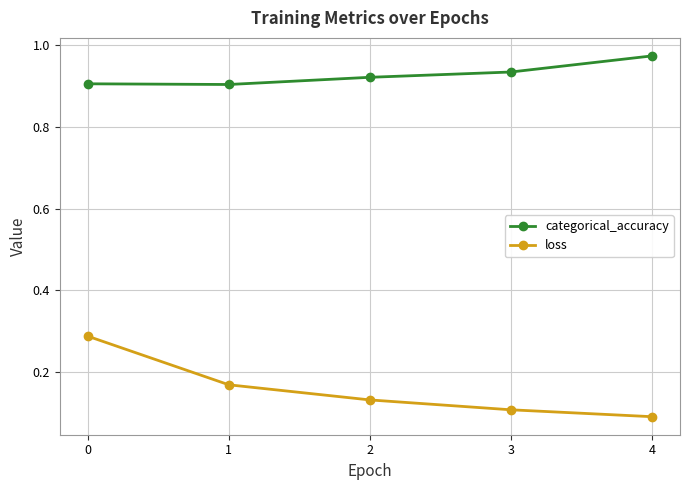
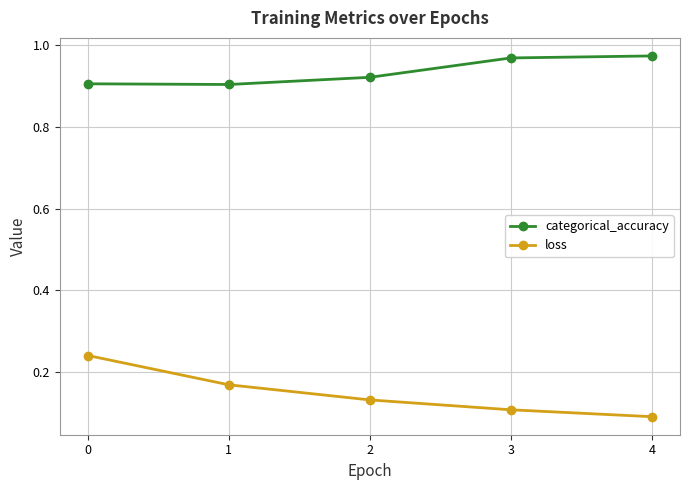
loss, 0: 0.29 -> 0.24
categorical_accuracy, 3: 0.93 -> 0.97
